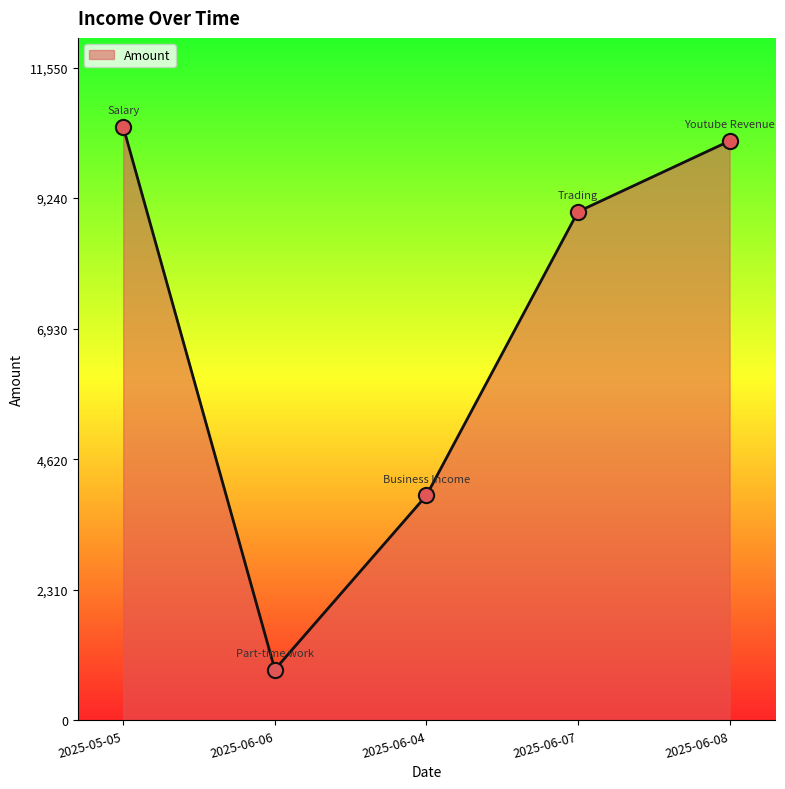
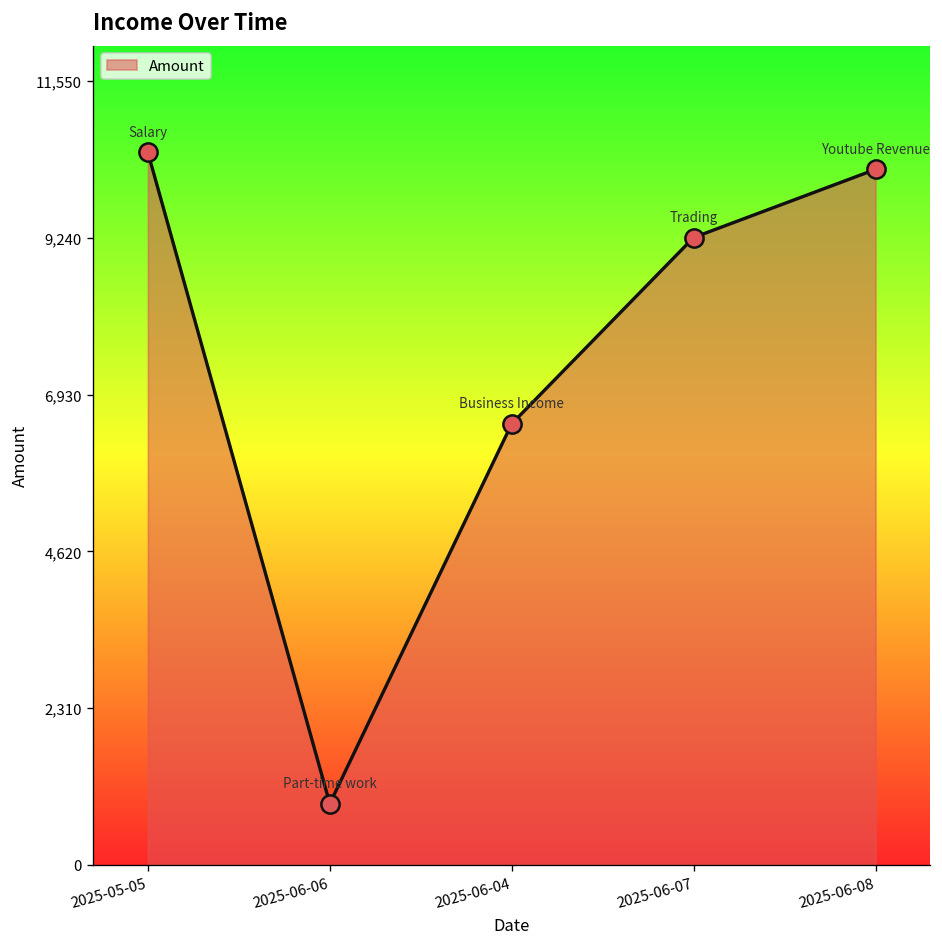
2025-06-04: 4,000 -> 6,500
2025-06-07: 9,000 -> 9,200
